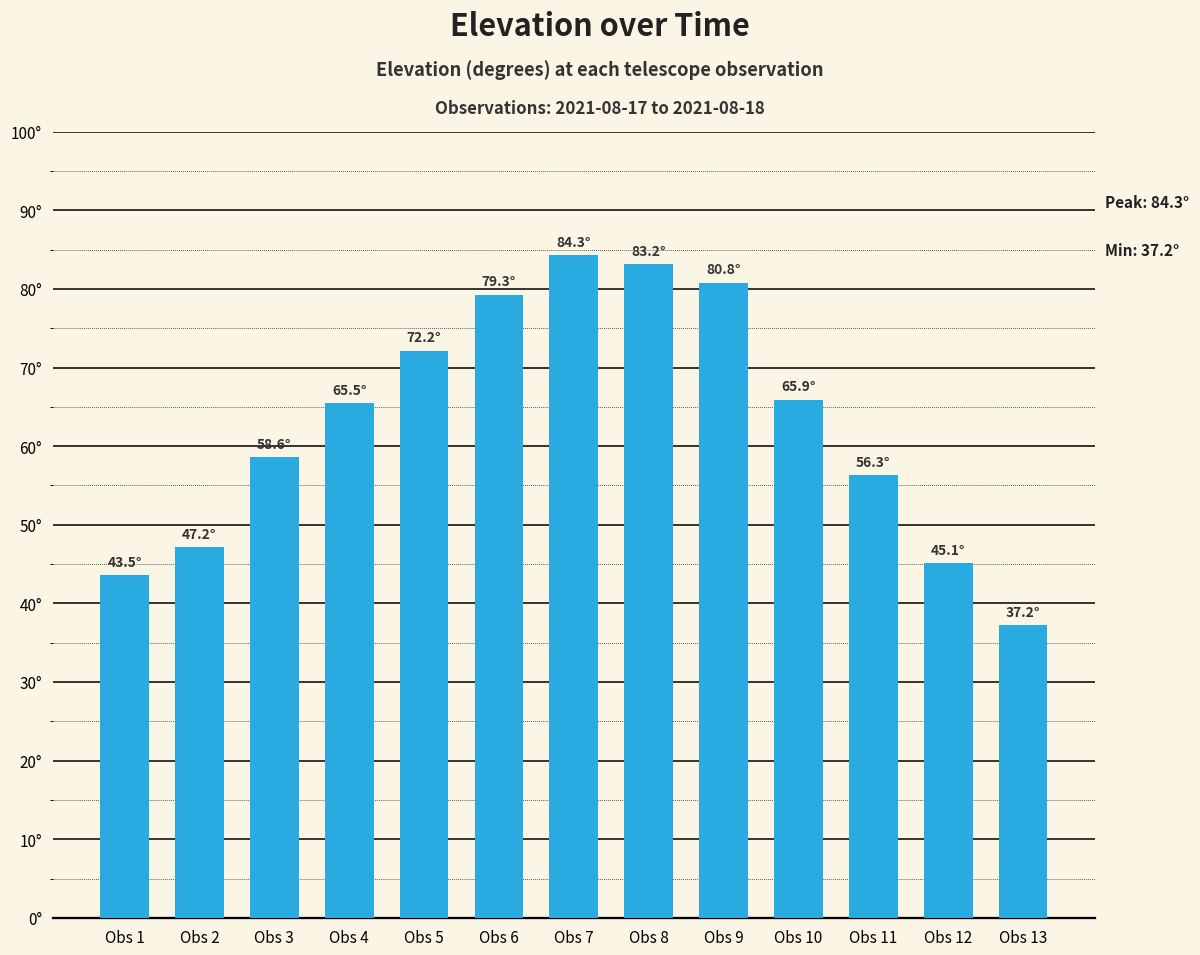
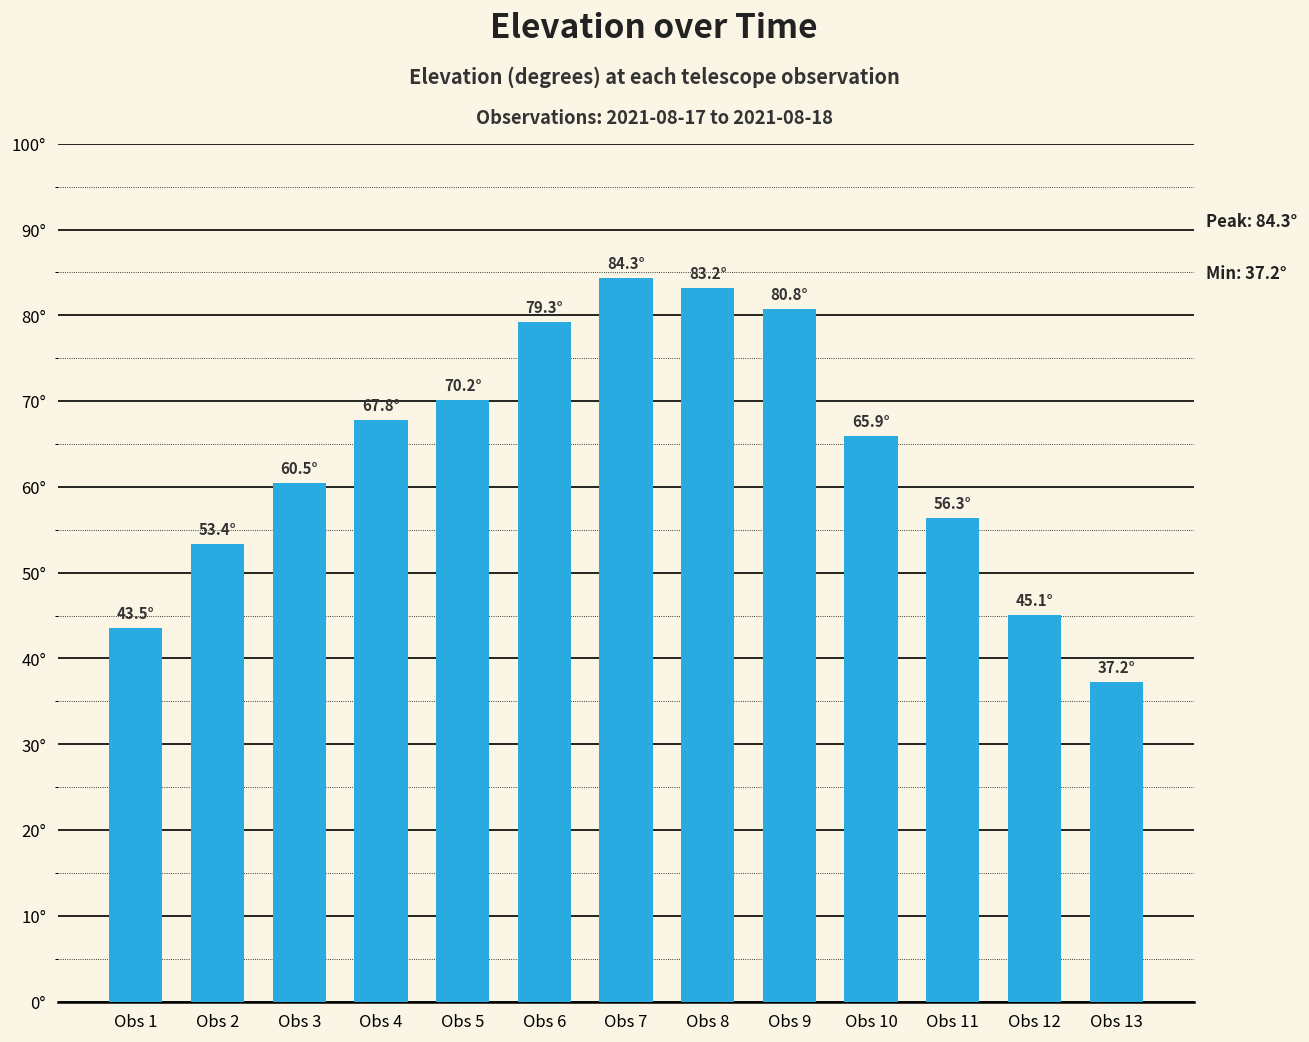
Obs 2: 47.2° -> 53.4°
Obs 3: 58.6° -> 60.5°
Obs 4: 65.5° -> 67.8°
Obs 5: 72.2° -> 70.2°
